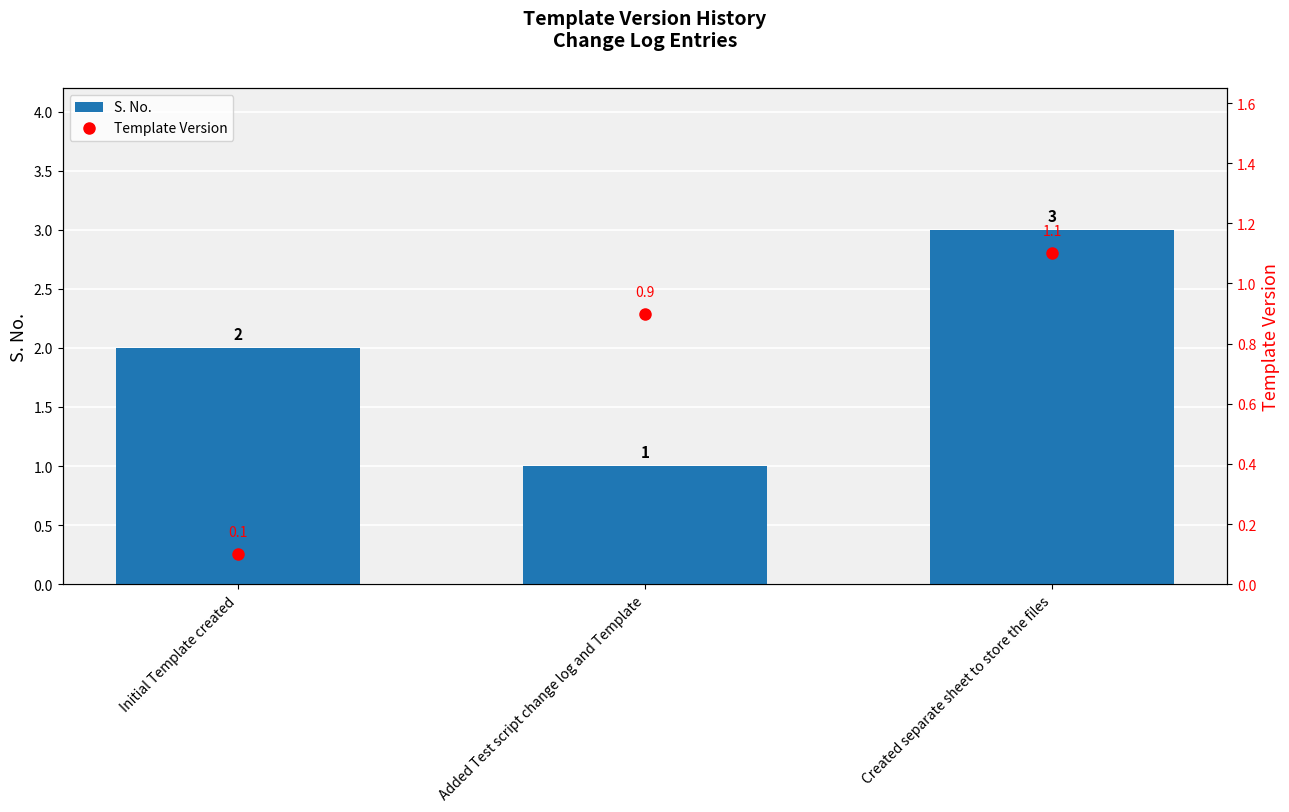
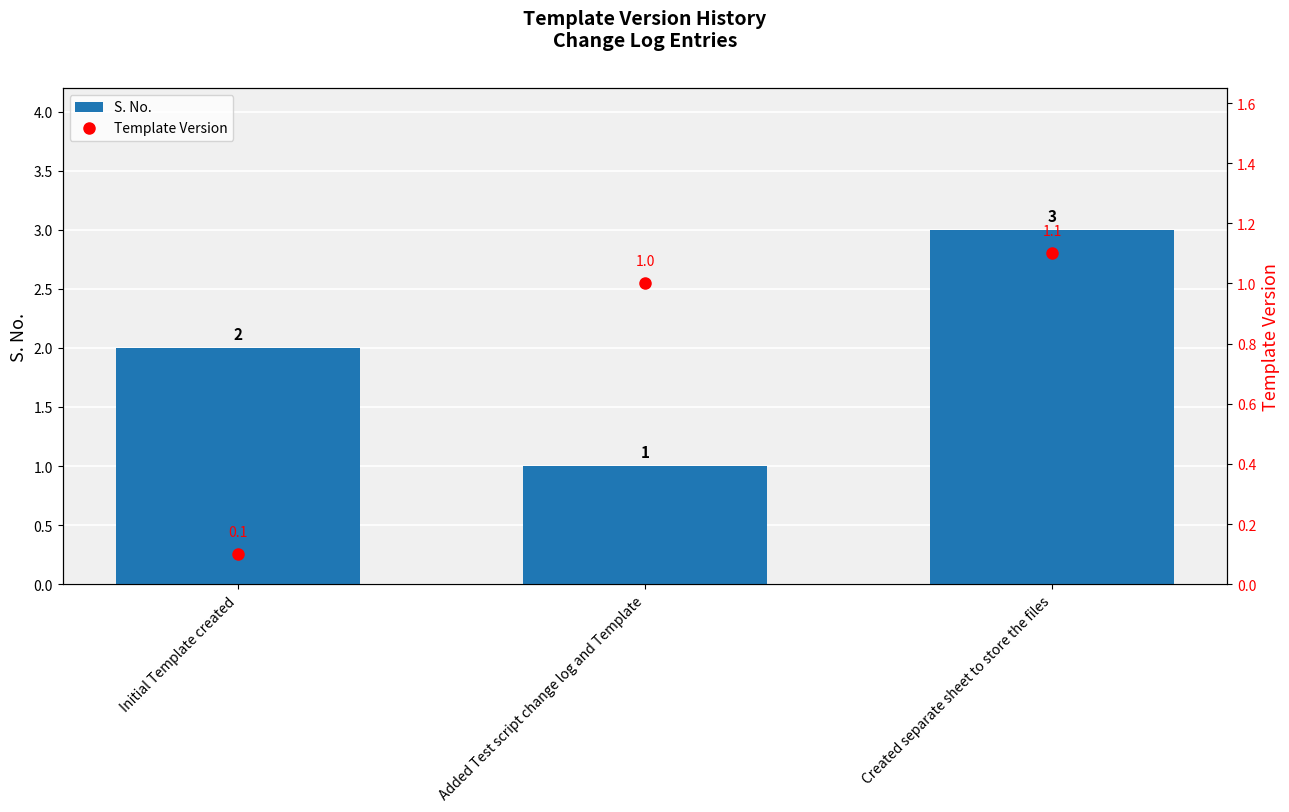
Template Version, Added Test script change log and Template: 0.9 -> 1.0
